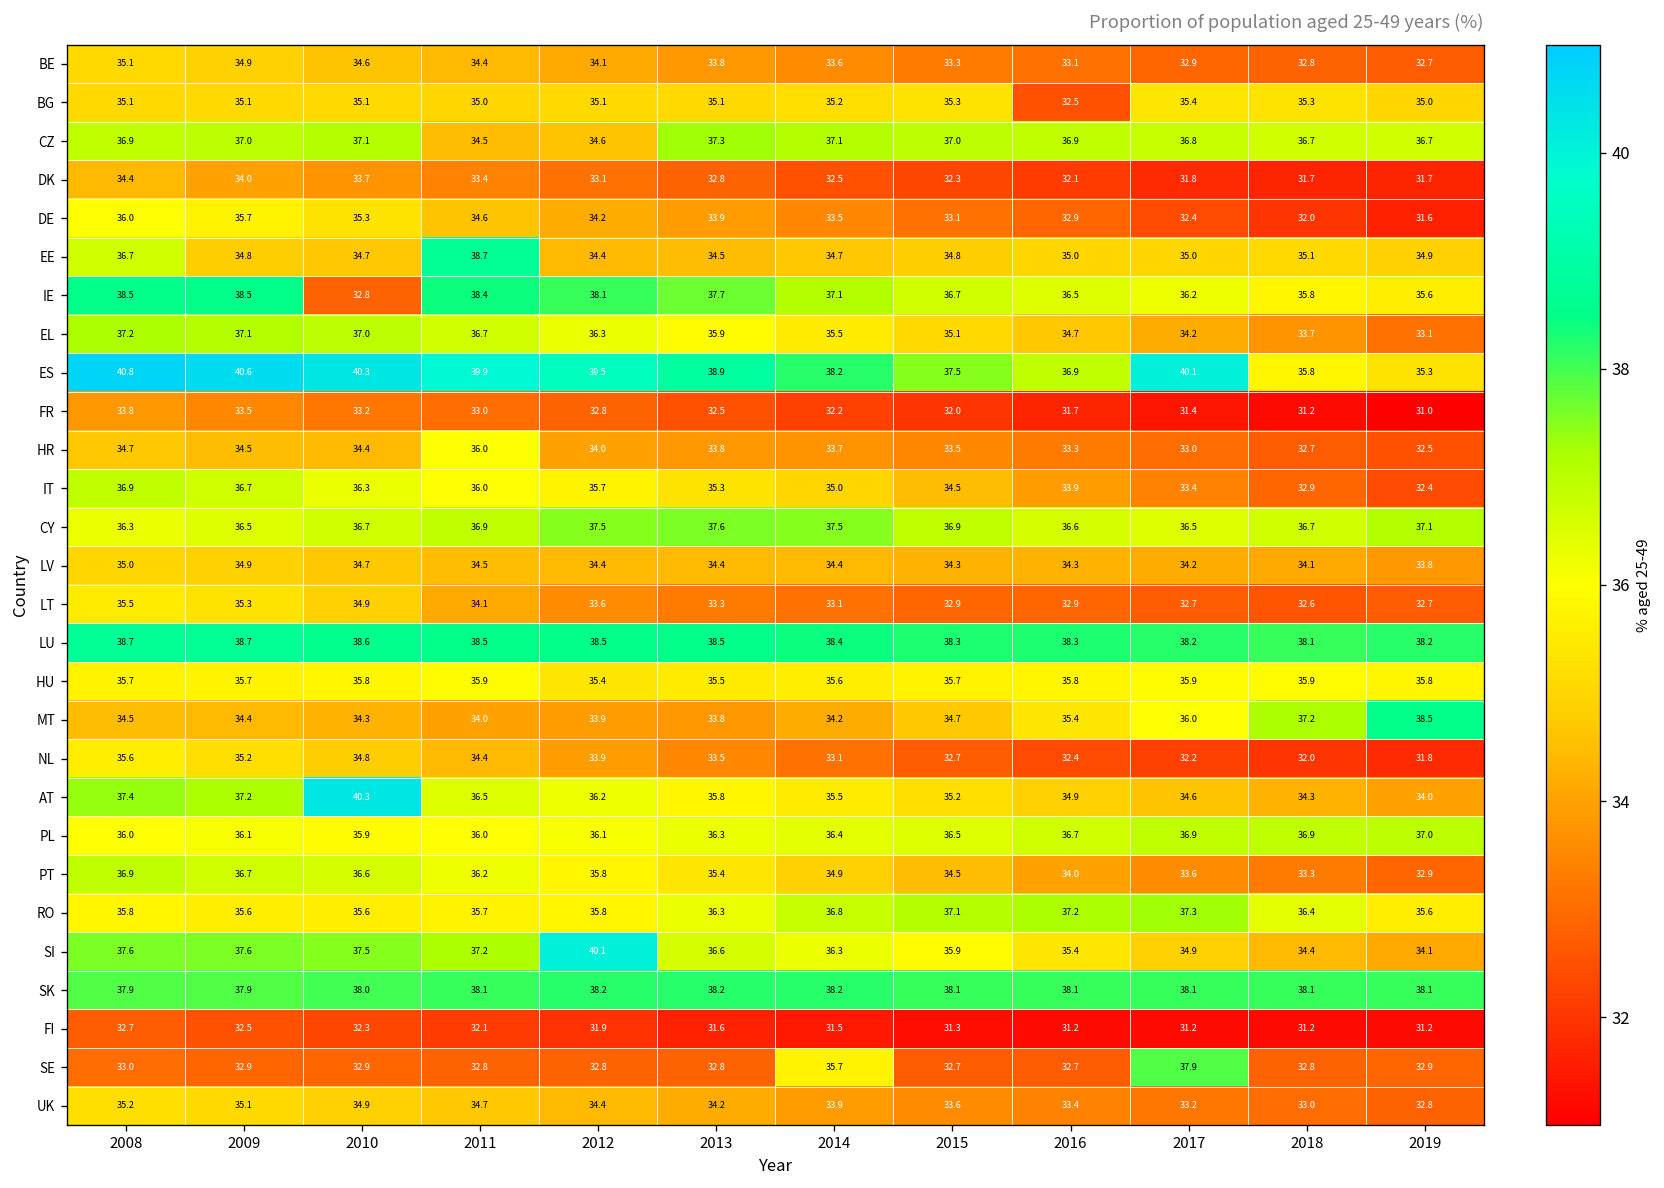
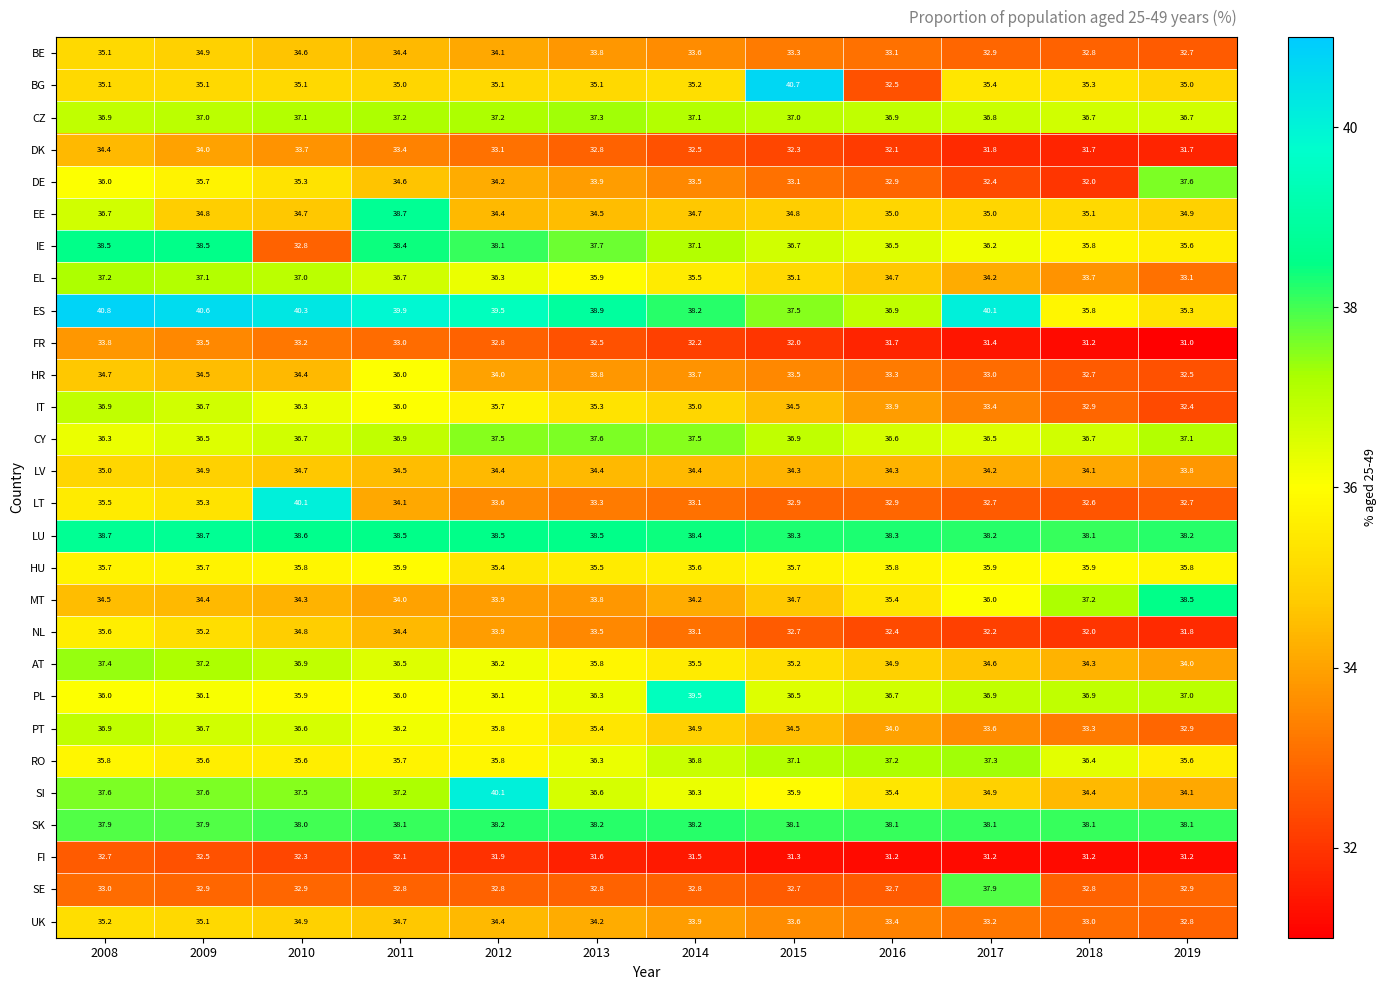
BG, 2015: 35.3 -> 40.7
CZ, 2011: 34.5 -> 37.2
CZ, 2012: 34.6 -> 37.2
DE, 2019: 31.6 -> 37.6
LT, 2010: 34.9 -> 40.1
AT, 2010: 40.3 -> 36.9
PL, 2014: 36.4 -> 39.5
SE, 2014: 35.7 -> 32.8
